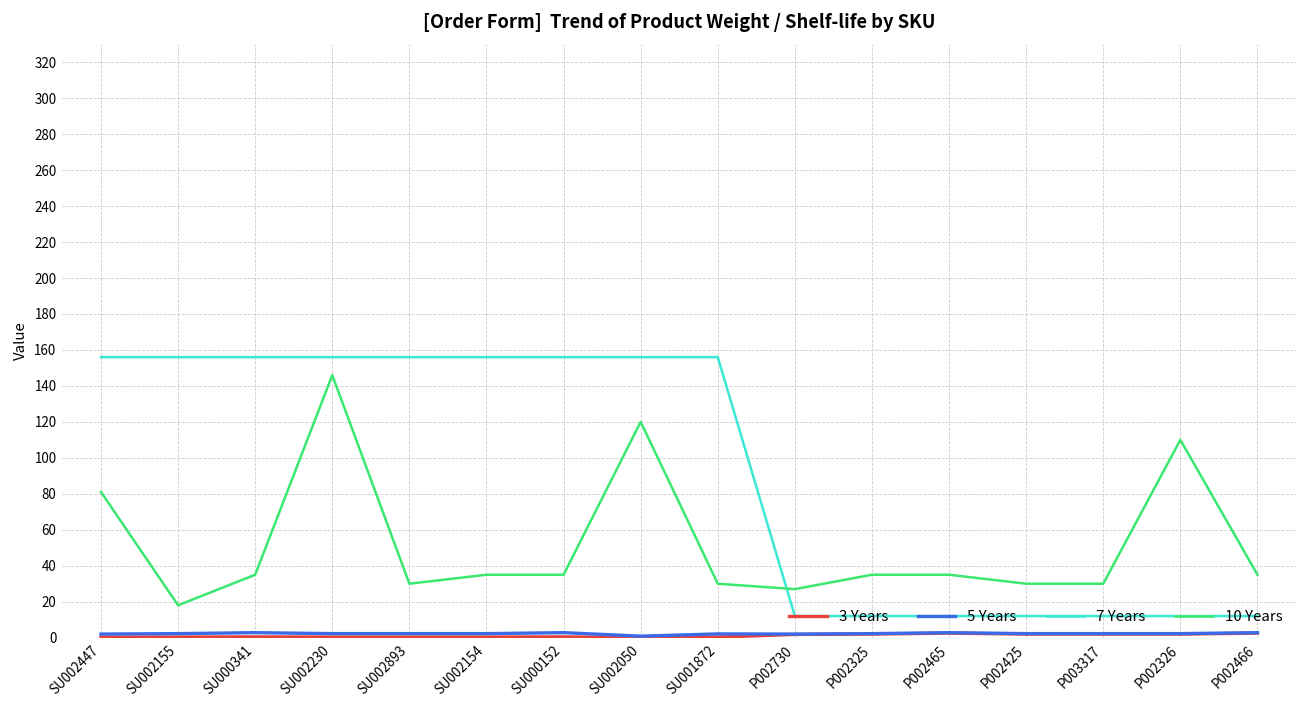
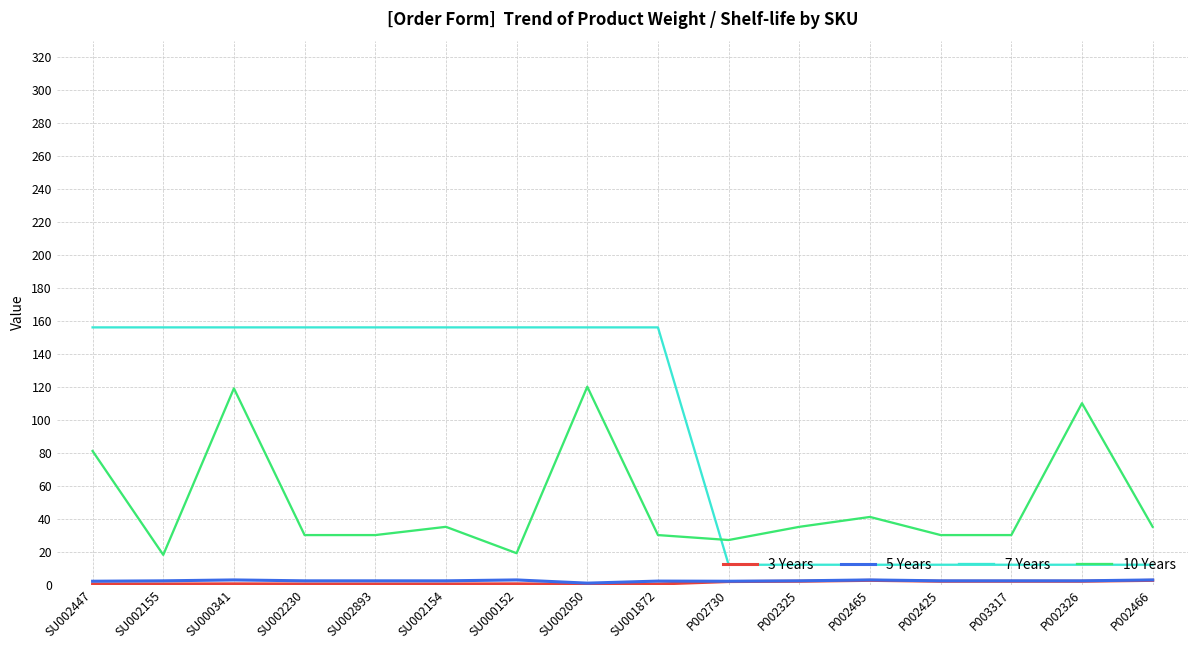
10 Years, SU000341: 35 -> 119
10 Years, SU002230: 146 -> 30
10 Years, SU000152: 35 -> 19
10 Years, P002465: 35 -> 41
